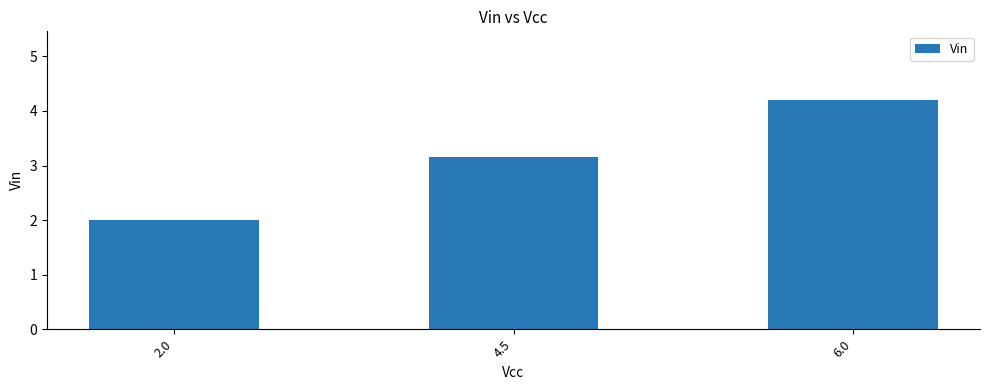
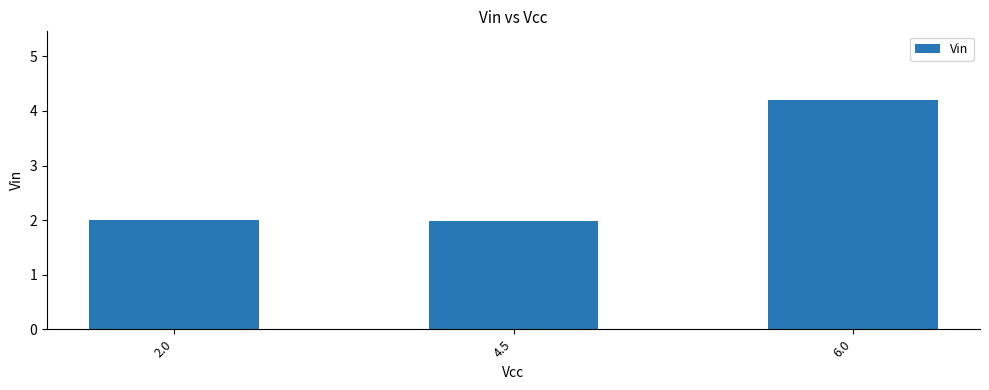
4.5: 3.2 -> 2.0
